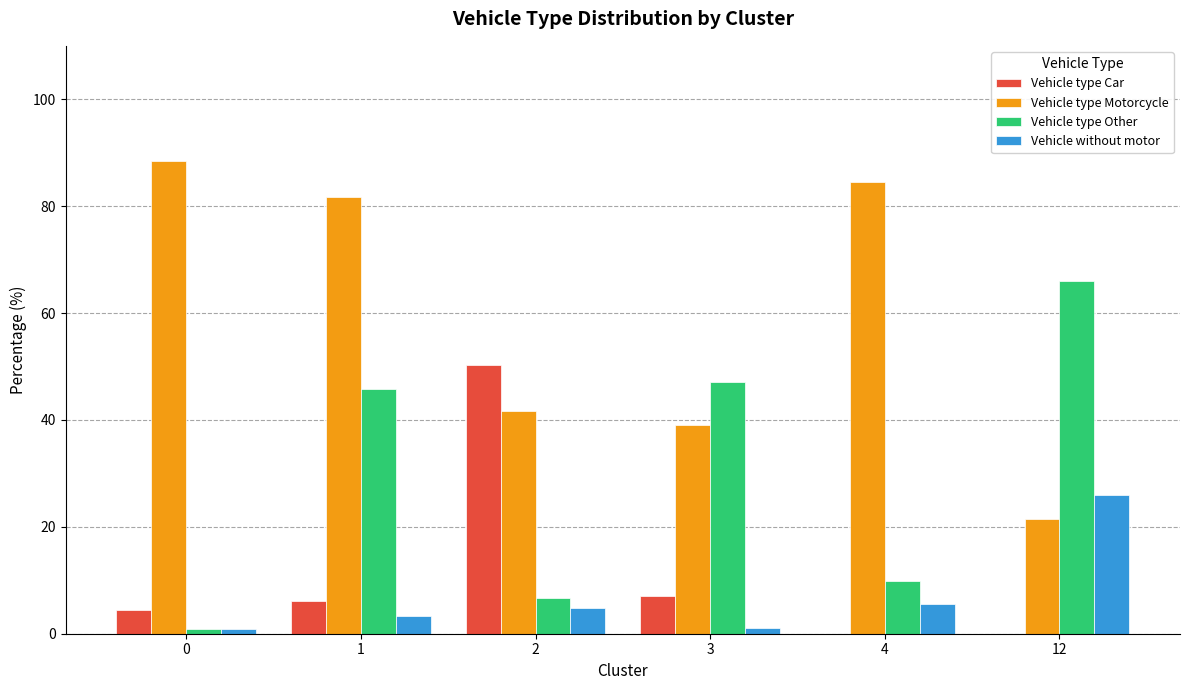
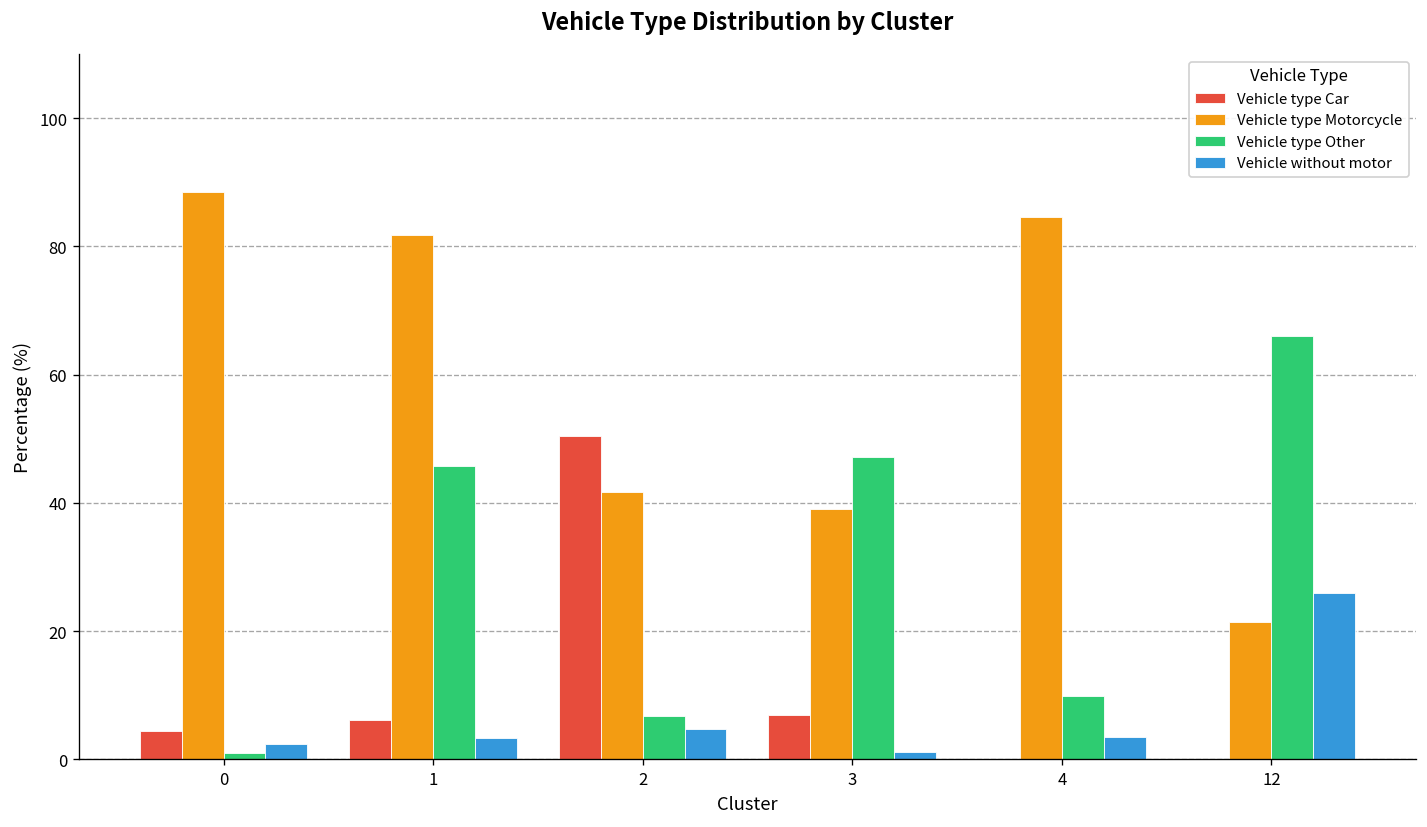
Vehicle without motor, 0: 1 -> 2
Vehicle without motor, 4: 6 -> 3
